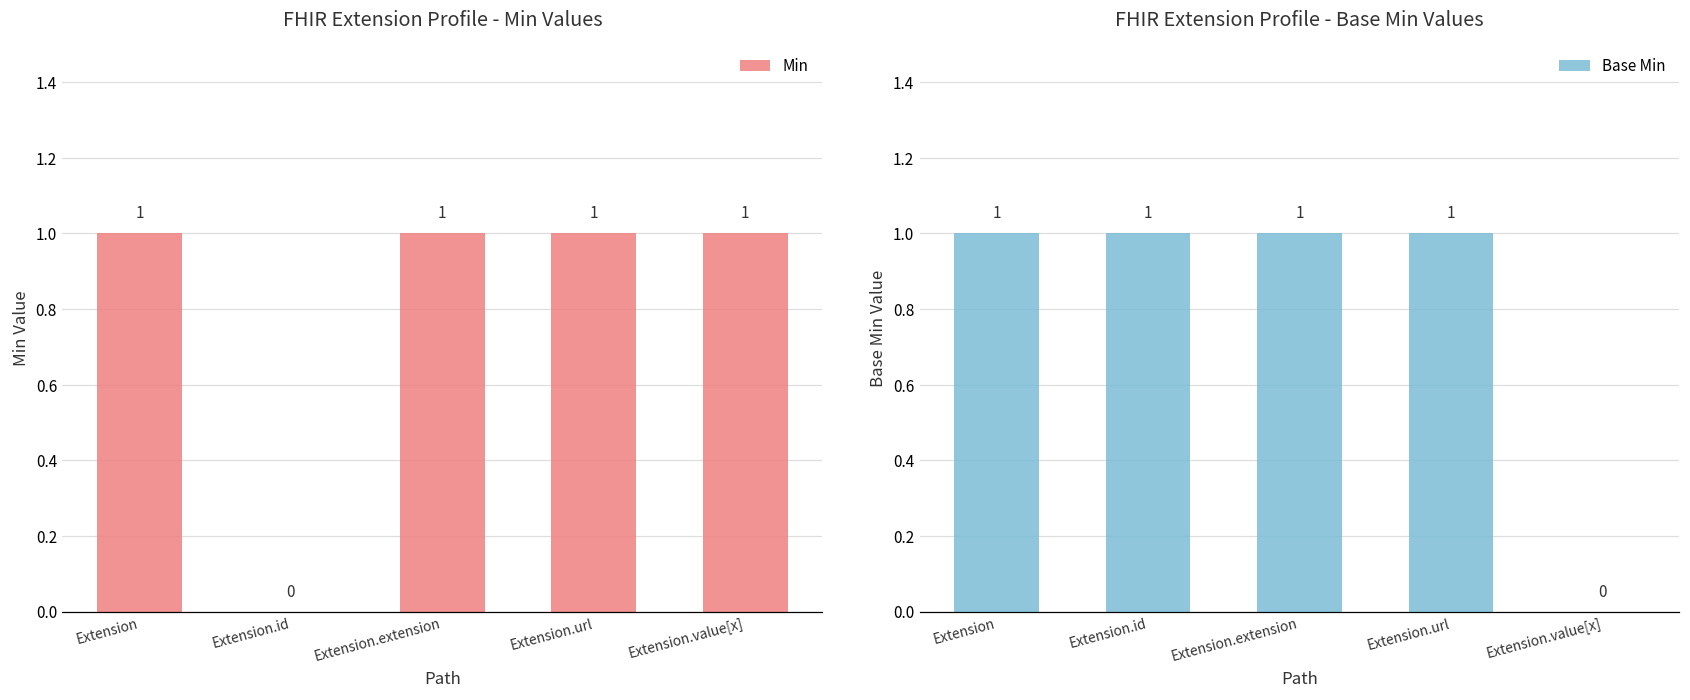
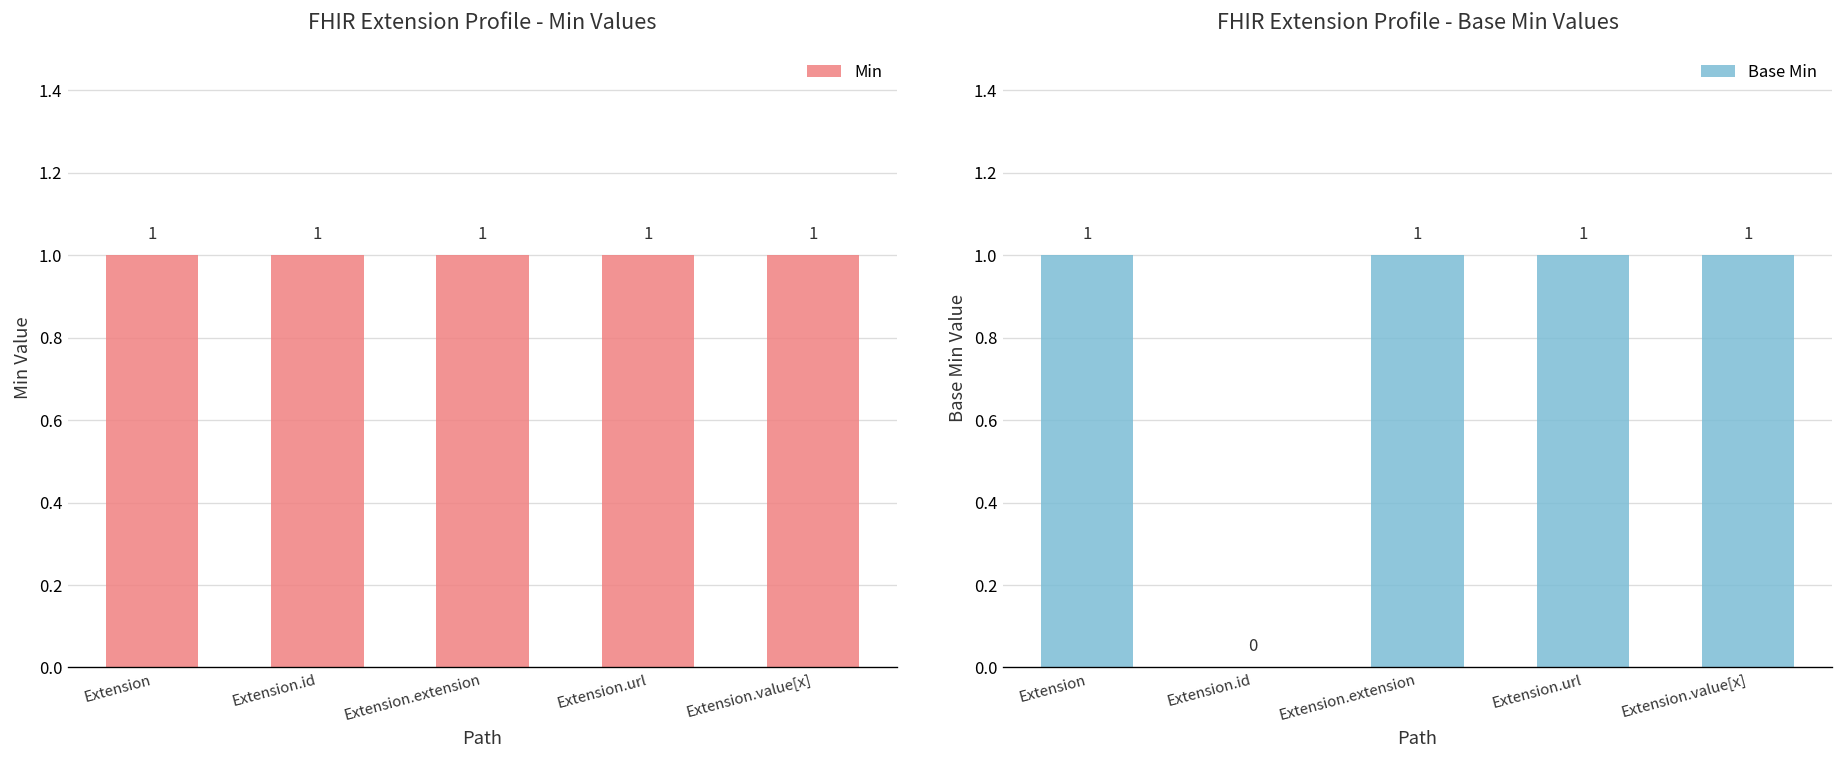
FHIR Extension Profile - Min Values, Extension.id: 0 -> 1
FHIR Extension Profile - Base Min Values, Extension.id: 1 -> 0
FHIR Extension Profile - Base Min Values, Extension.value[x]: 0 -> 1
